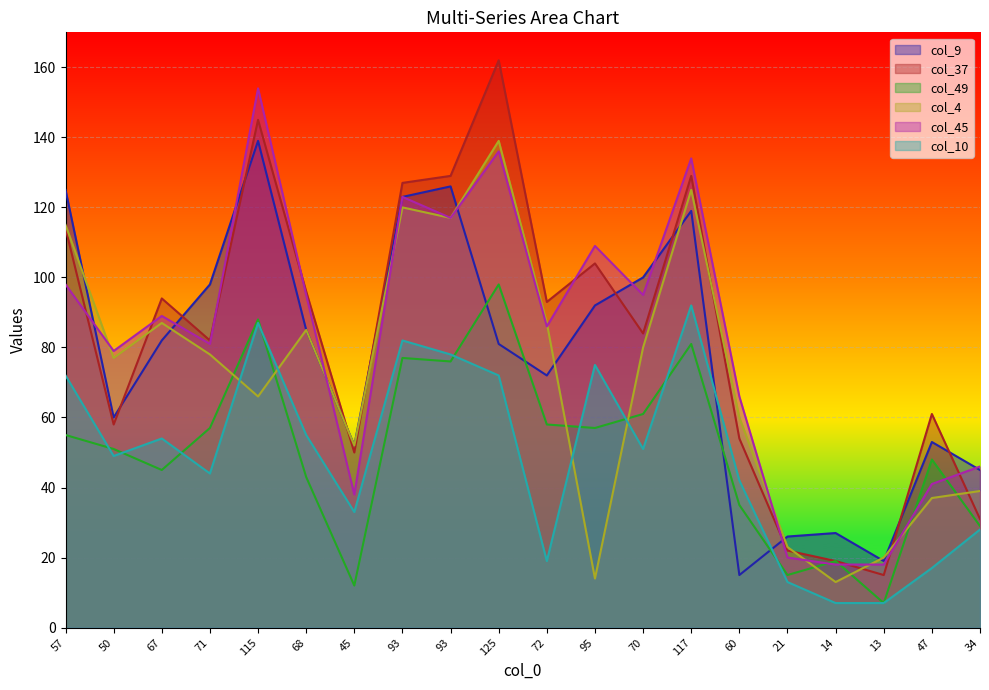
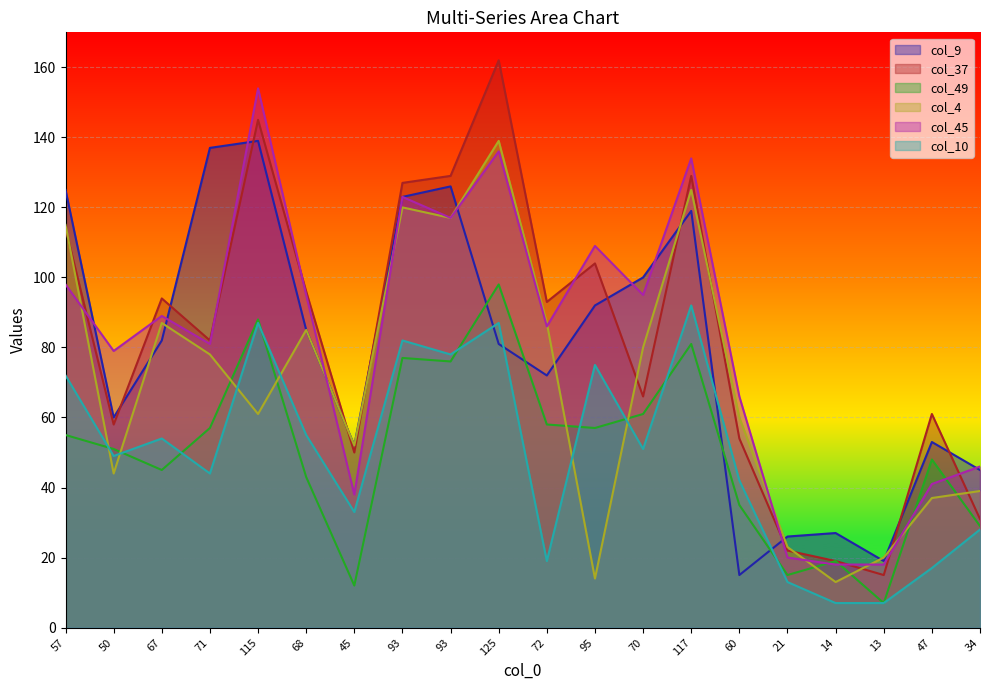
col_4, 50: 77 -> 44
col_9, 71: 98 -> 137
col_4, 115: 66 -> 61
col_10, 125: 72 -> 87
col_37, 70: 84 -> 66
